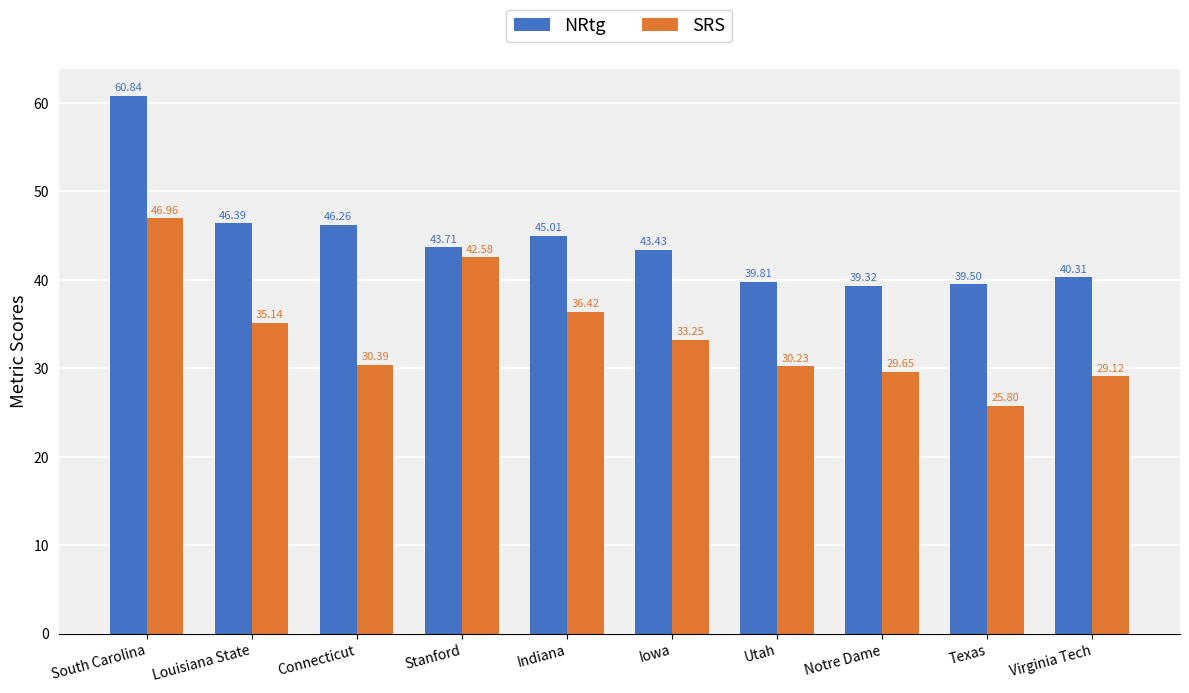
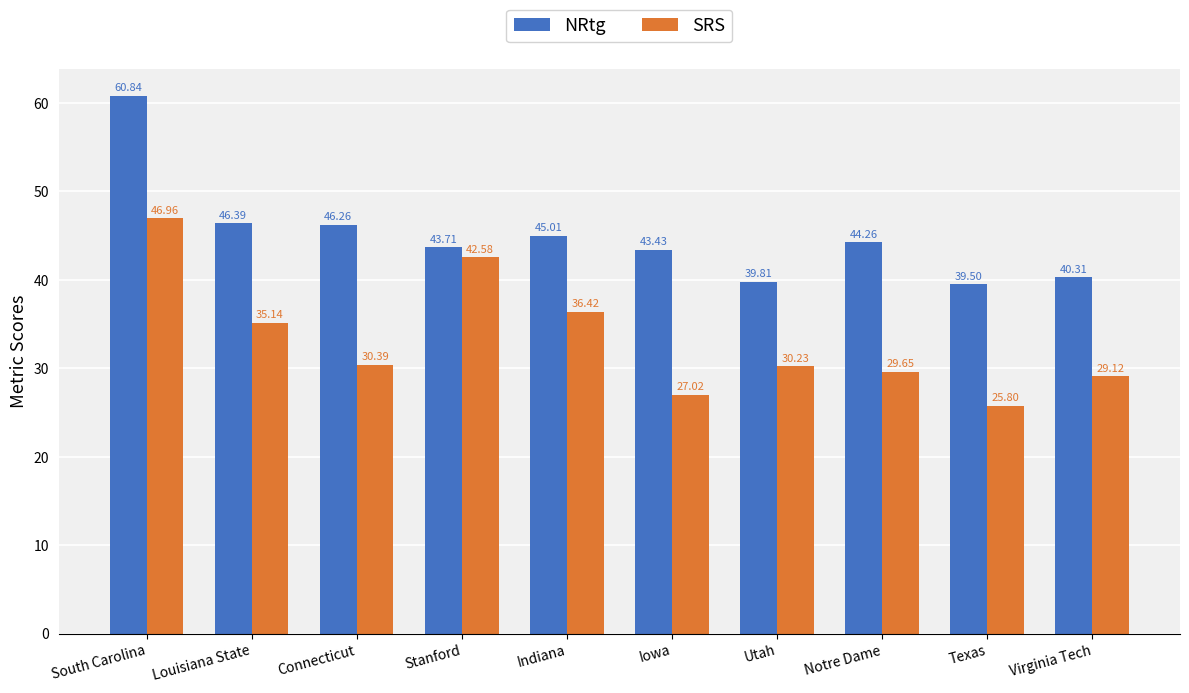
SRS, Iowa: 33.25 -> 27.02
NRtg, Notre Dame: 39.32 -> 44.26
